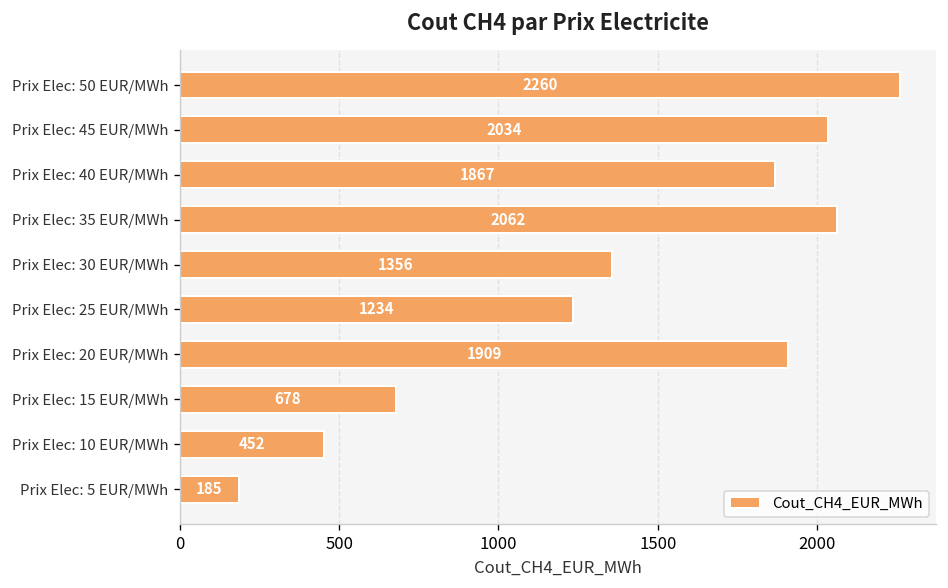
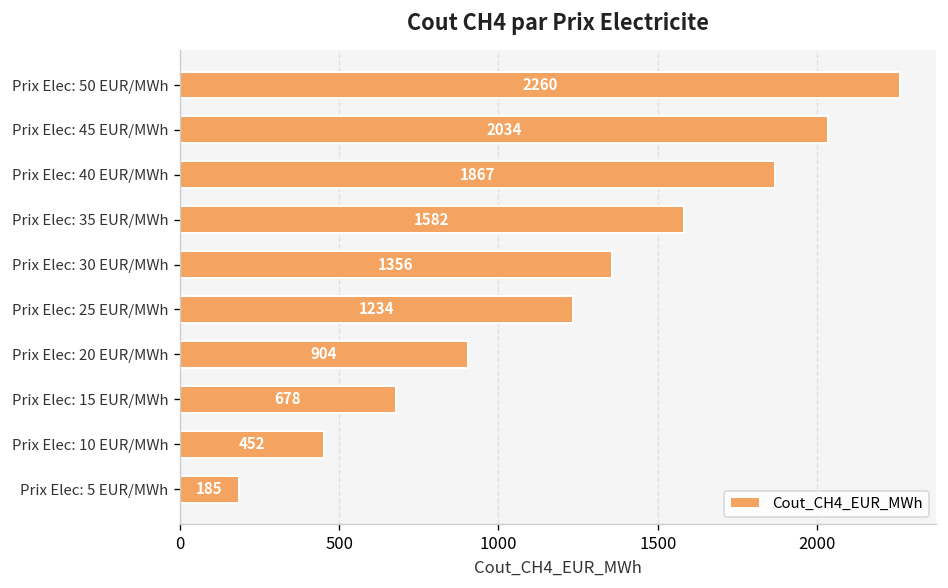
Prix Elec: 35 EUR/MWh: 2062 -> 1582
Prix Elec: 20 EUR/MWh: 1909 -> 904
